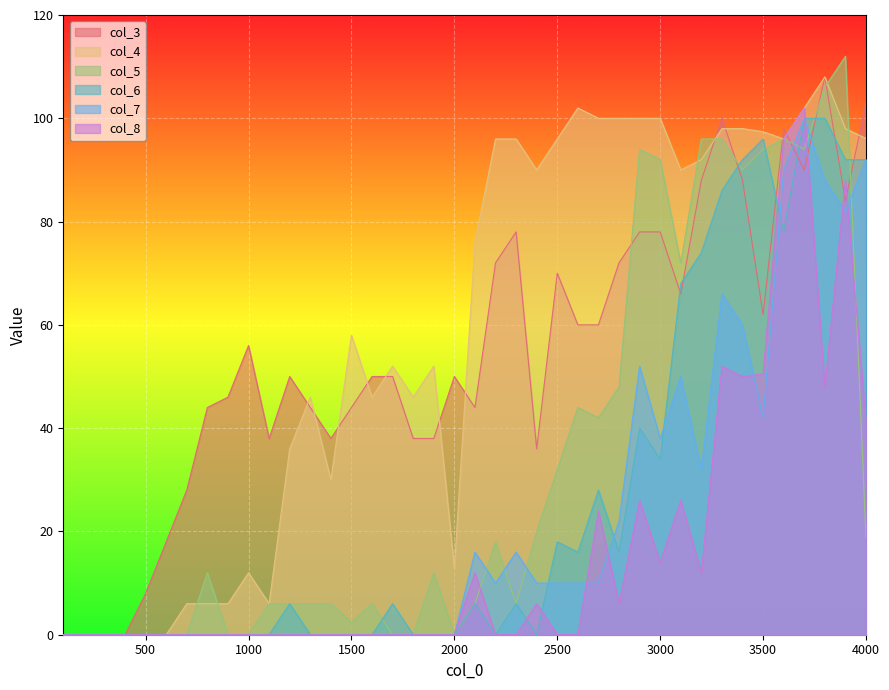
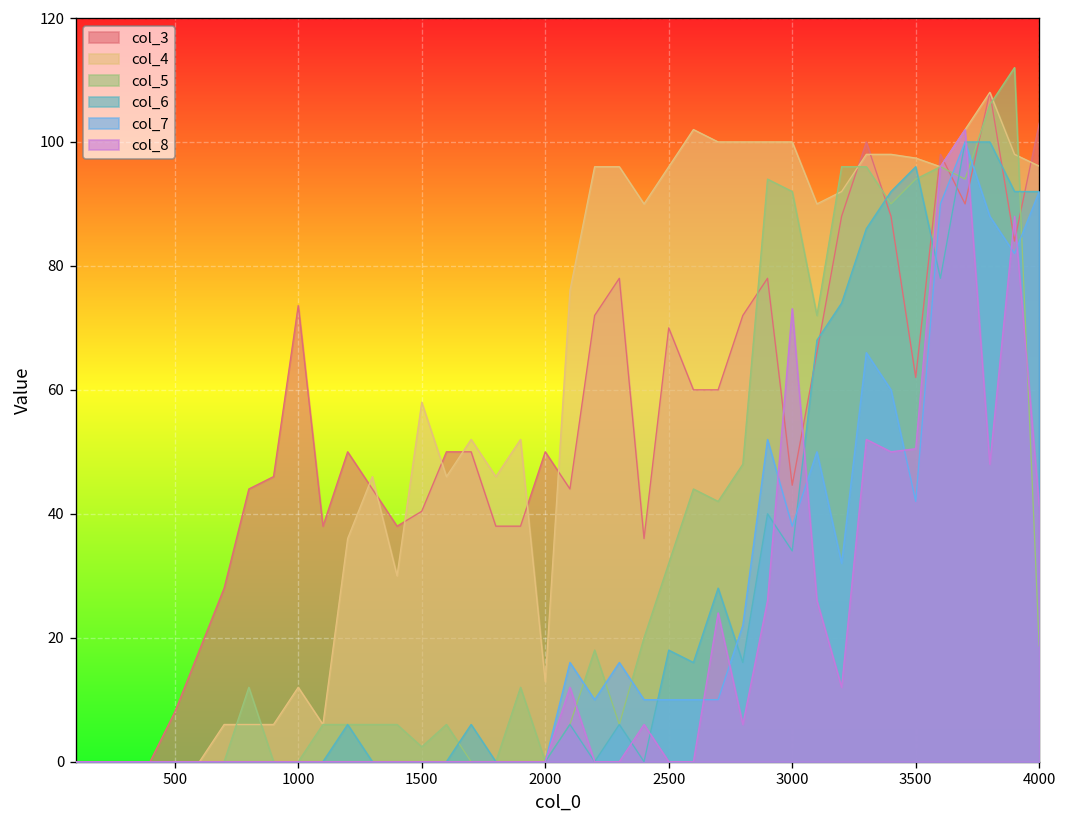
col_3, 1000: 56 -> 74
col_3, 1500: 44 -> 40
col_3, 3000: 78 -> 45
col_8, 3000: 14 -> 73
